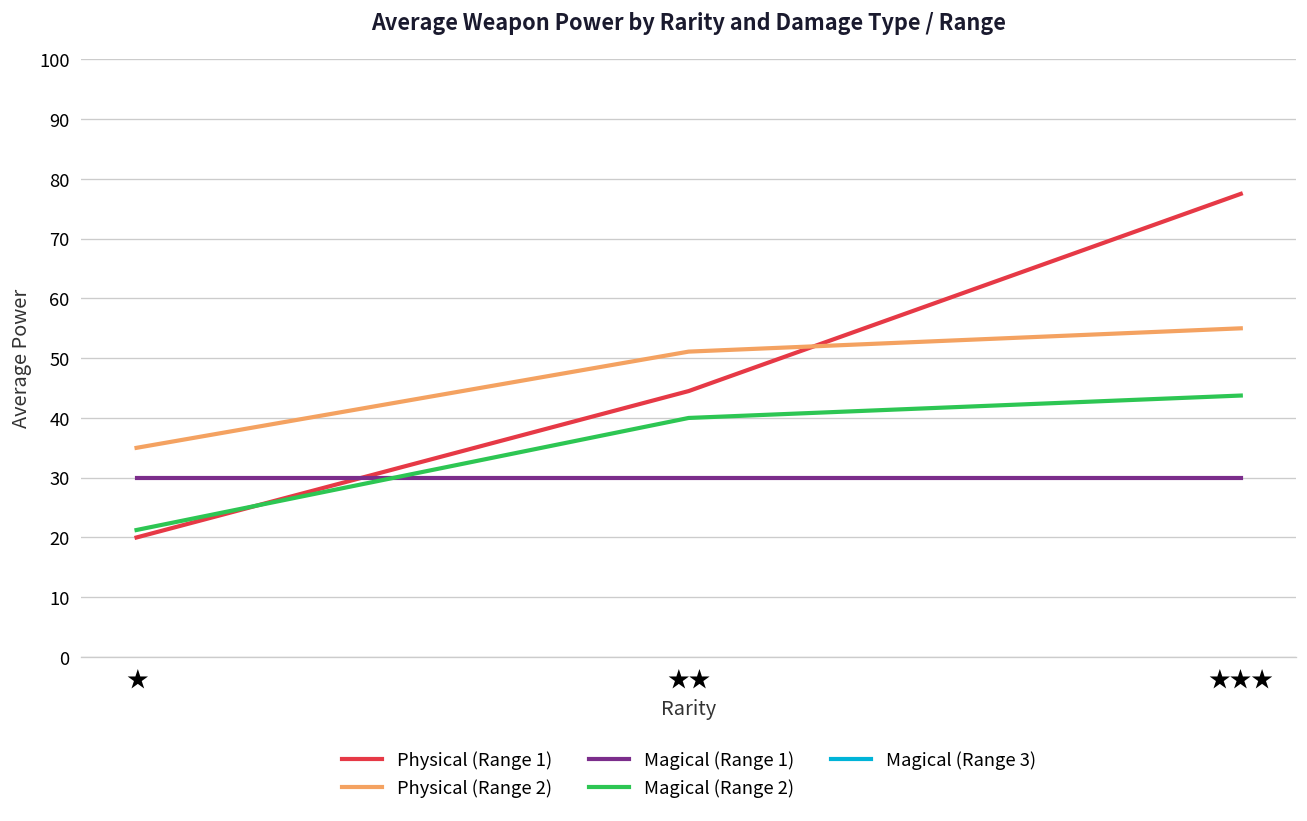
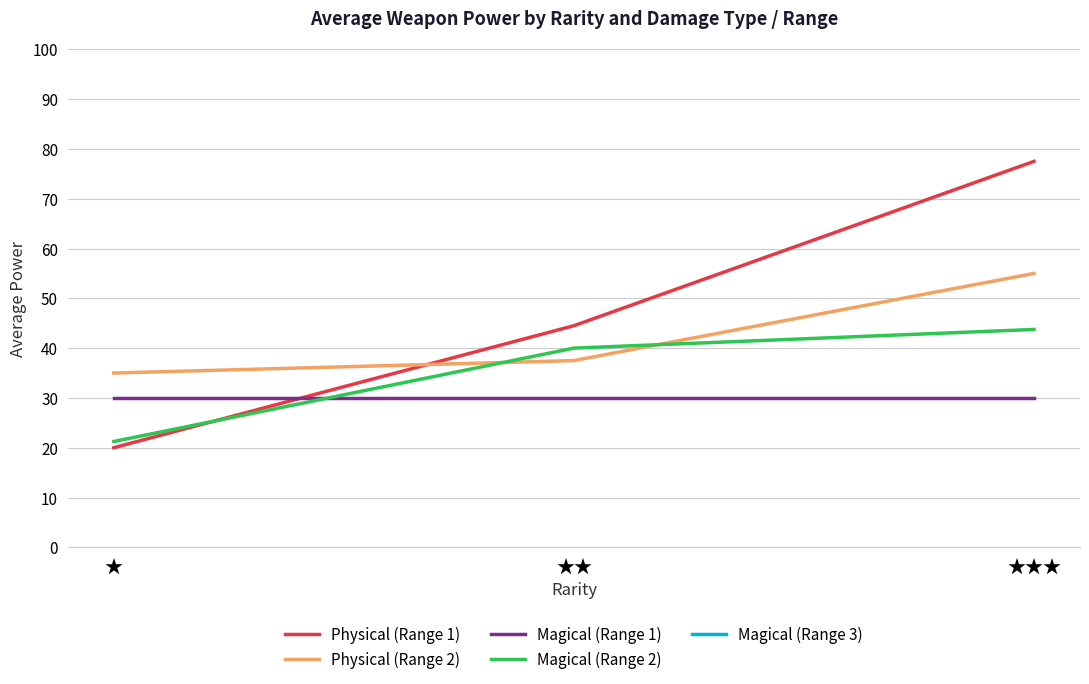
Physical (Range 2), ★★: 51 -> 38
